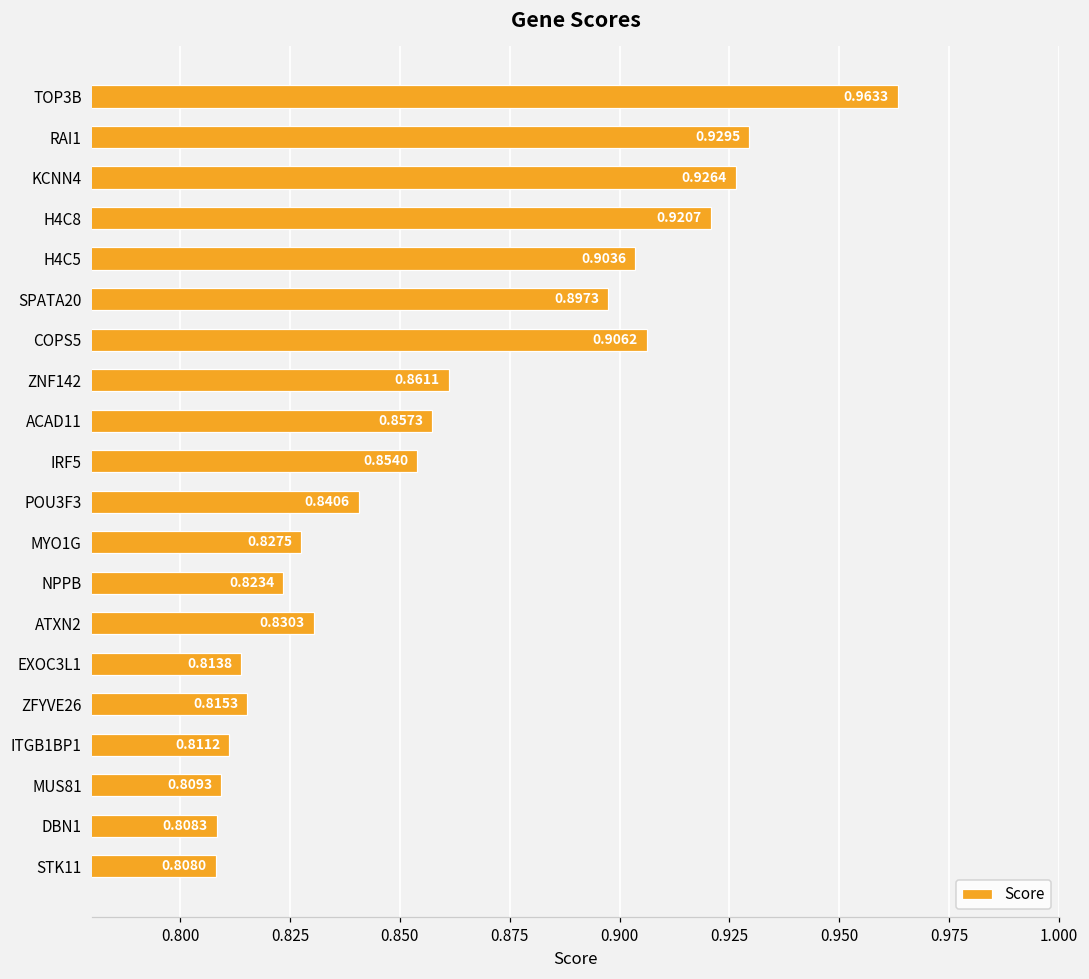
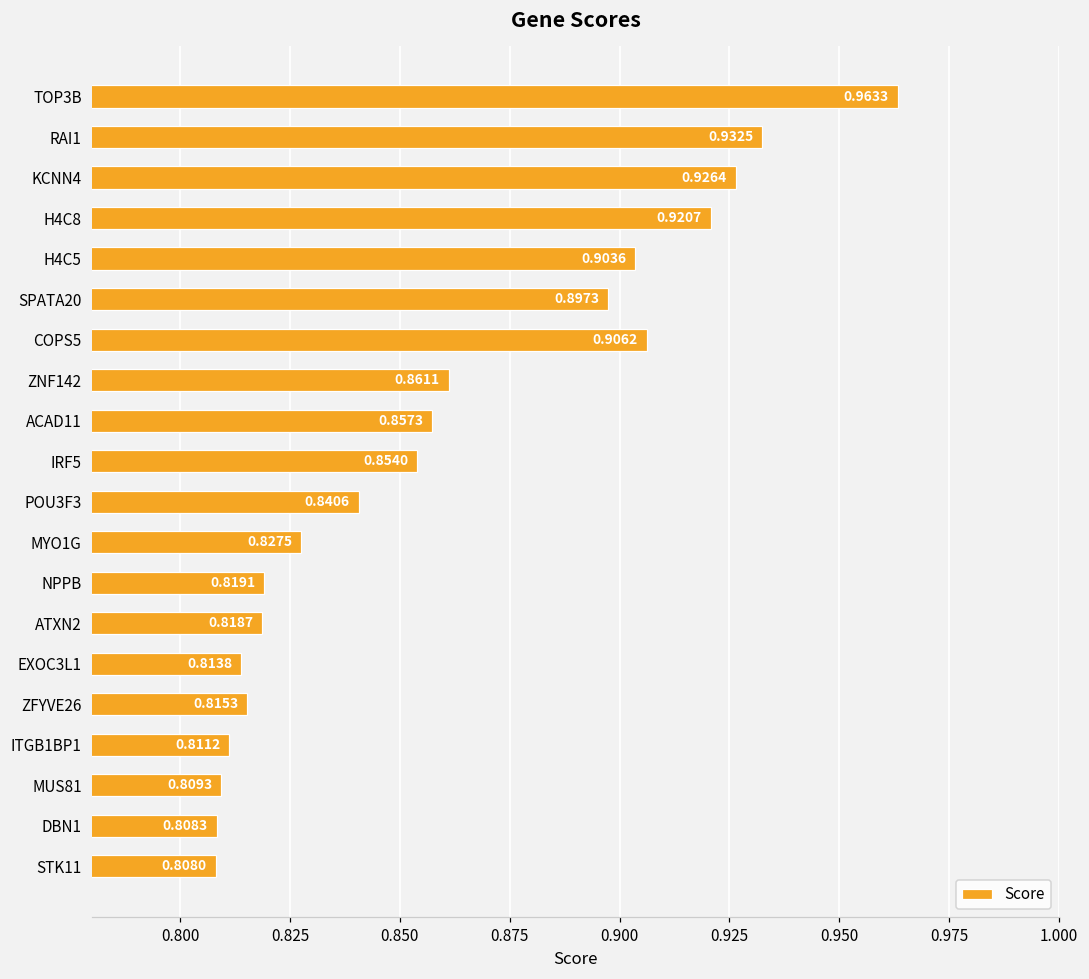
RAI1: 0.9295 -> 0.9325
NPPB: 0.8234 -> 0.8191
ATXN2: 0.8303 -> 0.8187
